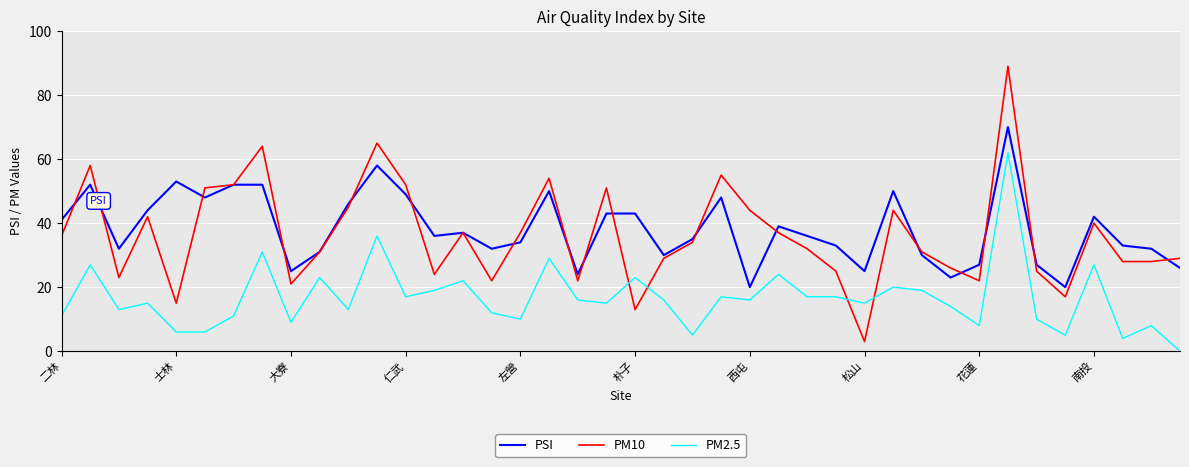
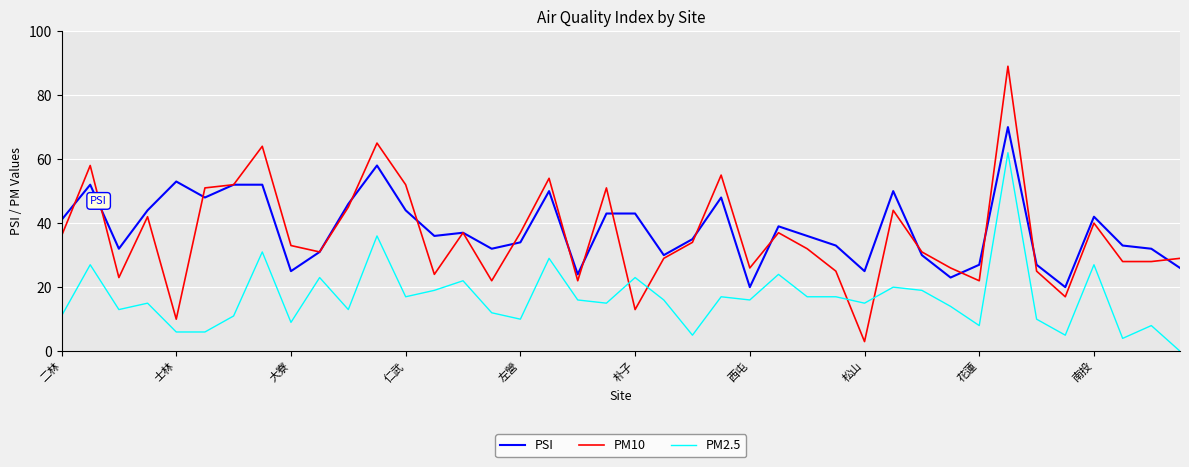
PM10, 士林: 15 -> 10
PM10, 大寮: 21 -> 33
PSI, 仁武: 49 -> 44
PM10, 西屯: 44 -> 26
